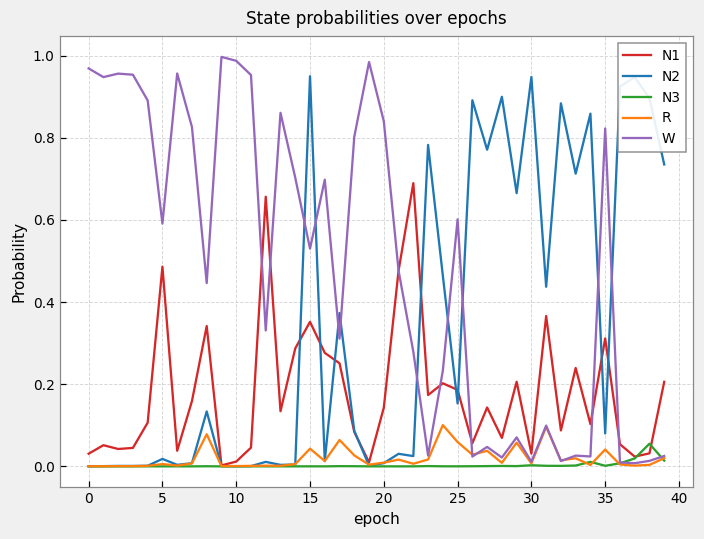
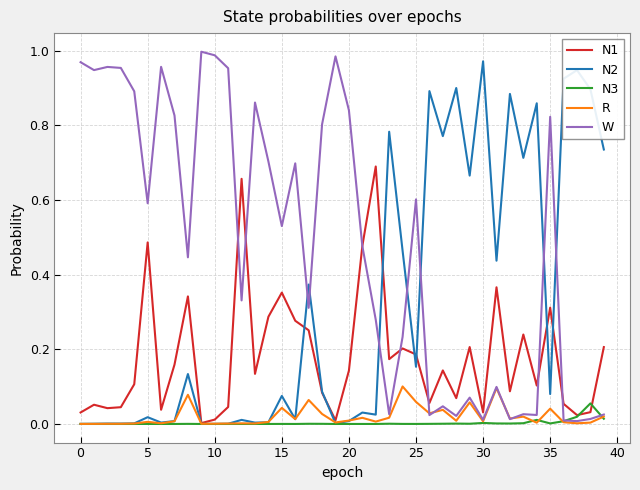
N2, 15: 0.95 -> 0.08
N2, 30: 0.95 -> 0.97
